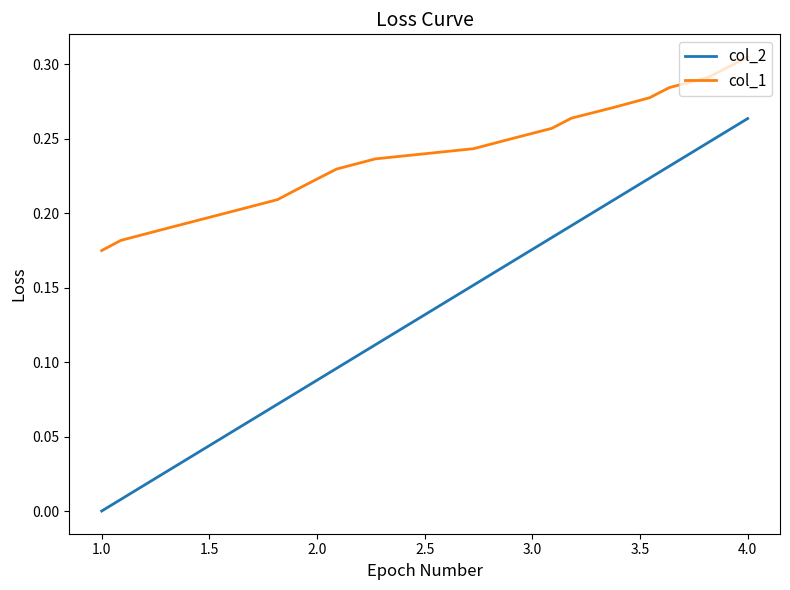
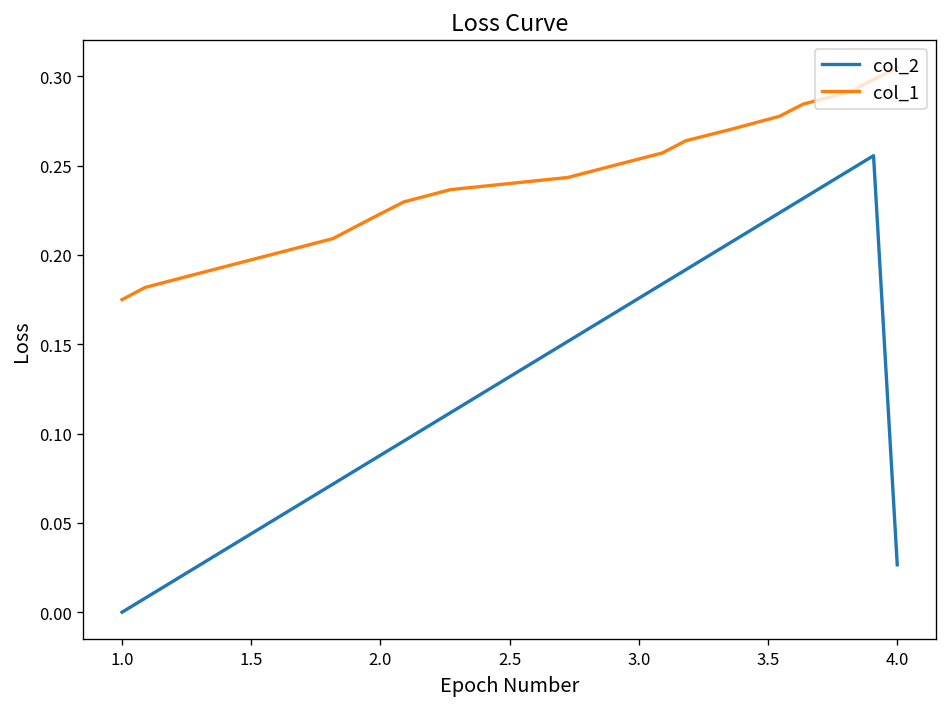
col_2, 4.0: 0.264 -> 0.027
